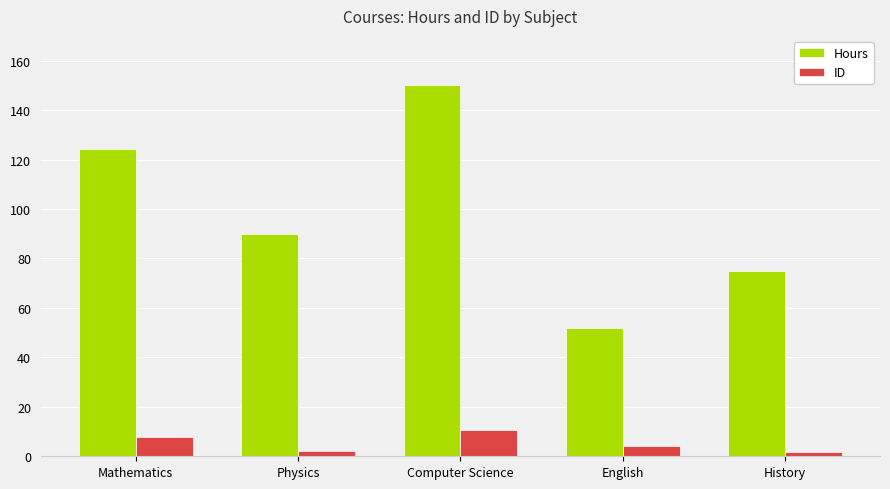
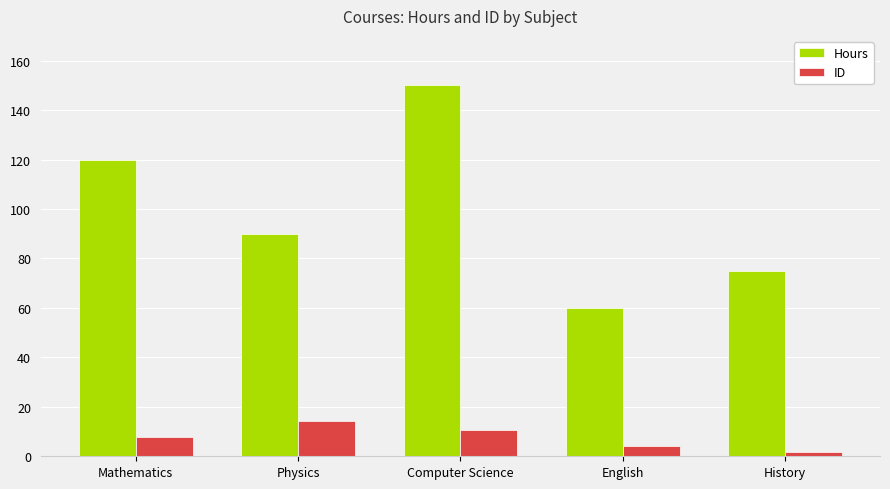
Hours, Mathematics: 124 -> 120
ID, Physics: 2 -> 14
Hours, English: 52 -> 60
